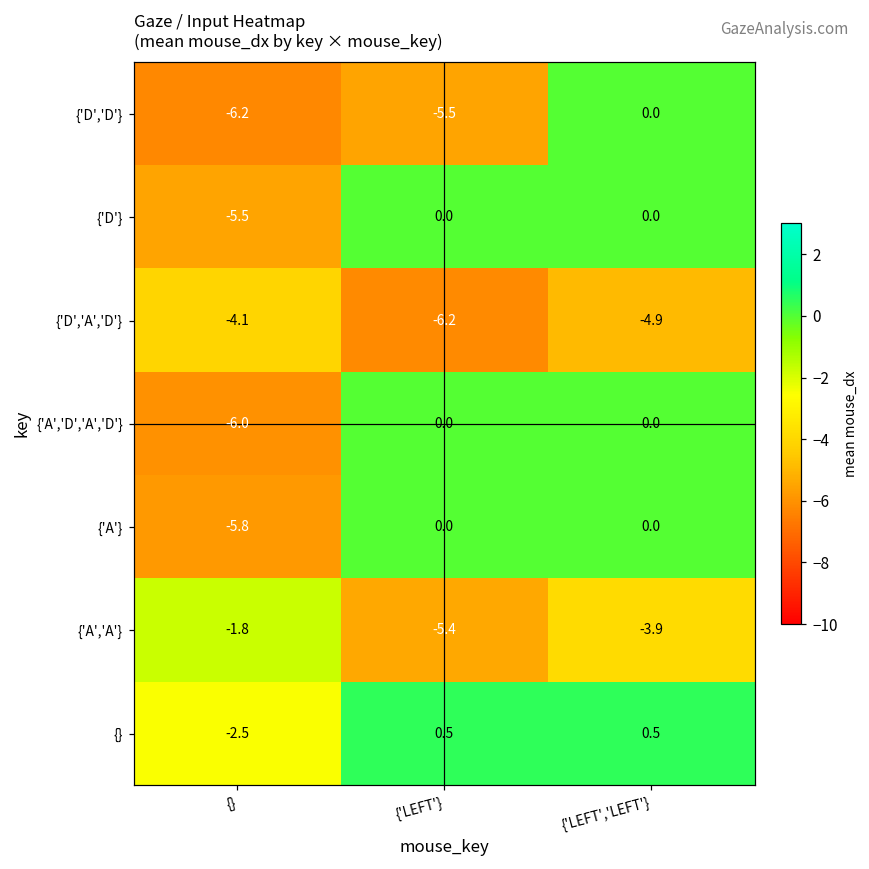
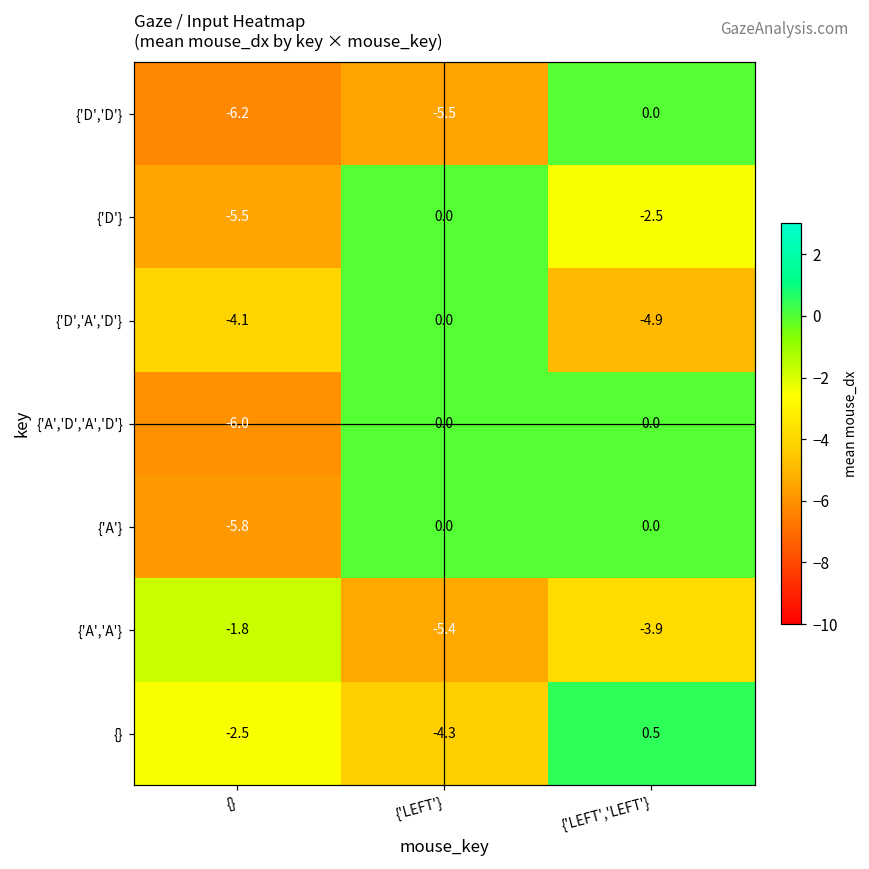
{'D'}, {'LEFT','LEFT'}: 0.0 -> -2.5
{'D','A','D'}, {'LEFT'}: -6.2 -> 0.0
{}, {'LEFT'}: 0.5 -> -4.3
